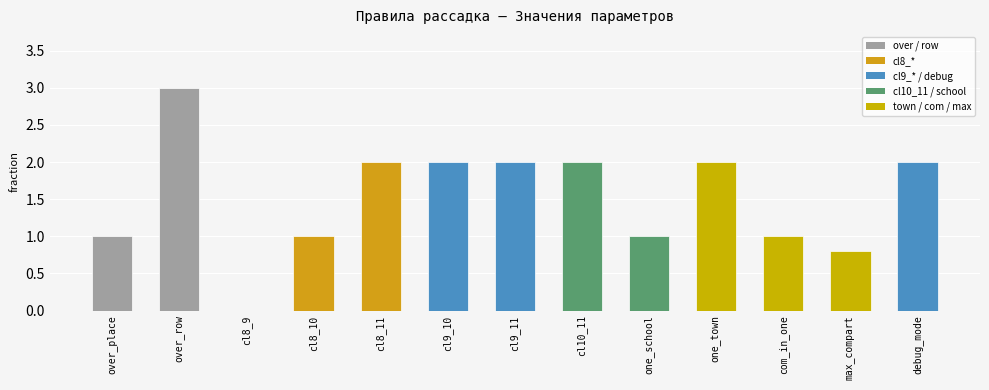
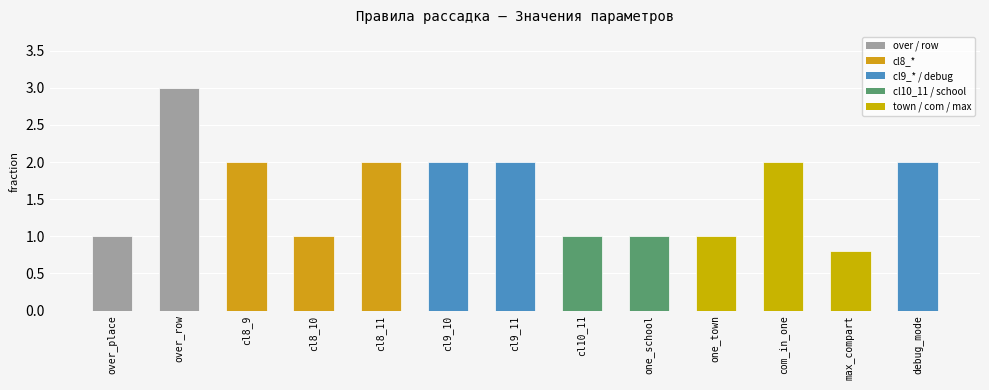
cl8_9: 0 -> 2
cl10_11: 2 -> 1
one_town: 2 -> 1
com_in_one: 1 -> 2
